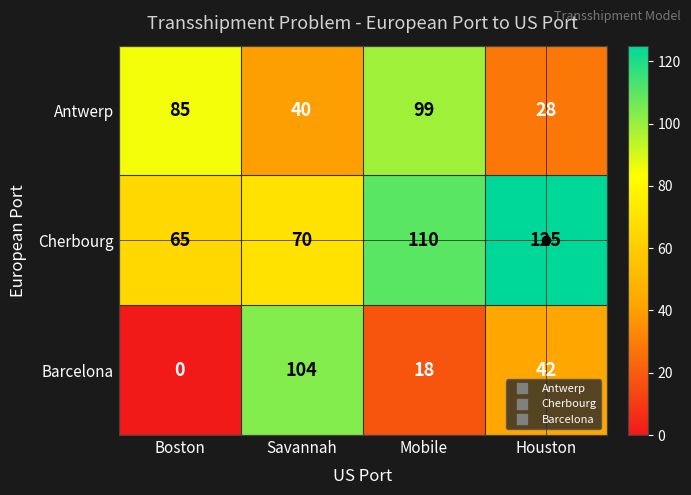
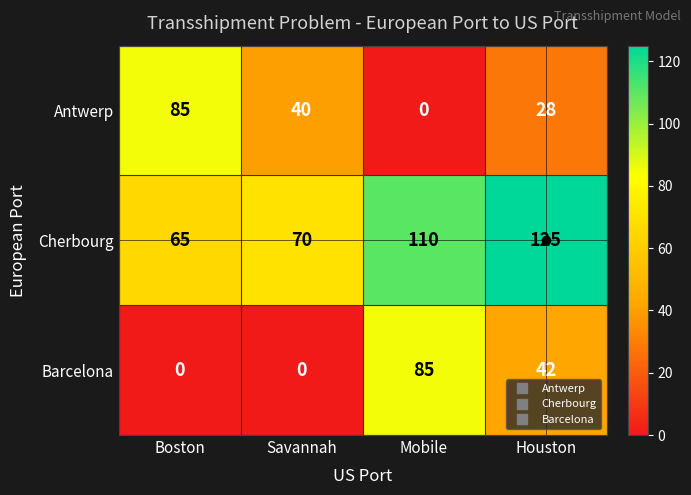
Antwerp, Mobile: 99 -> 0
Barcelona, Savannah: 104 -> 0
Barcelona, Mobile: 18 -> 85
